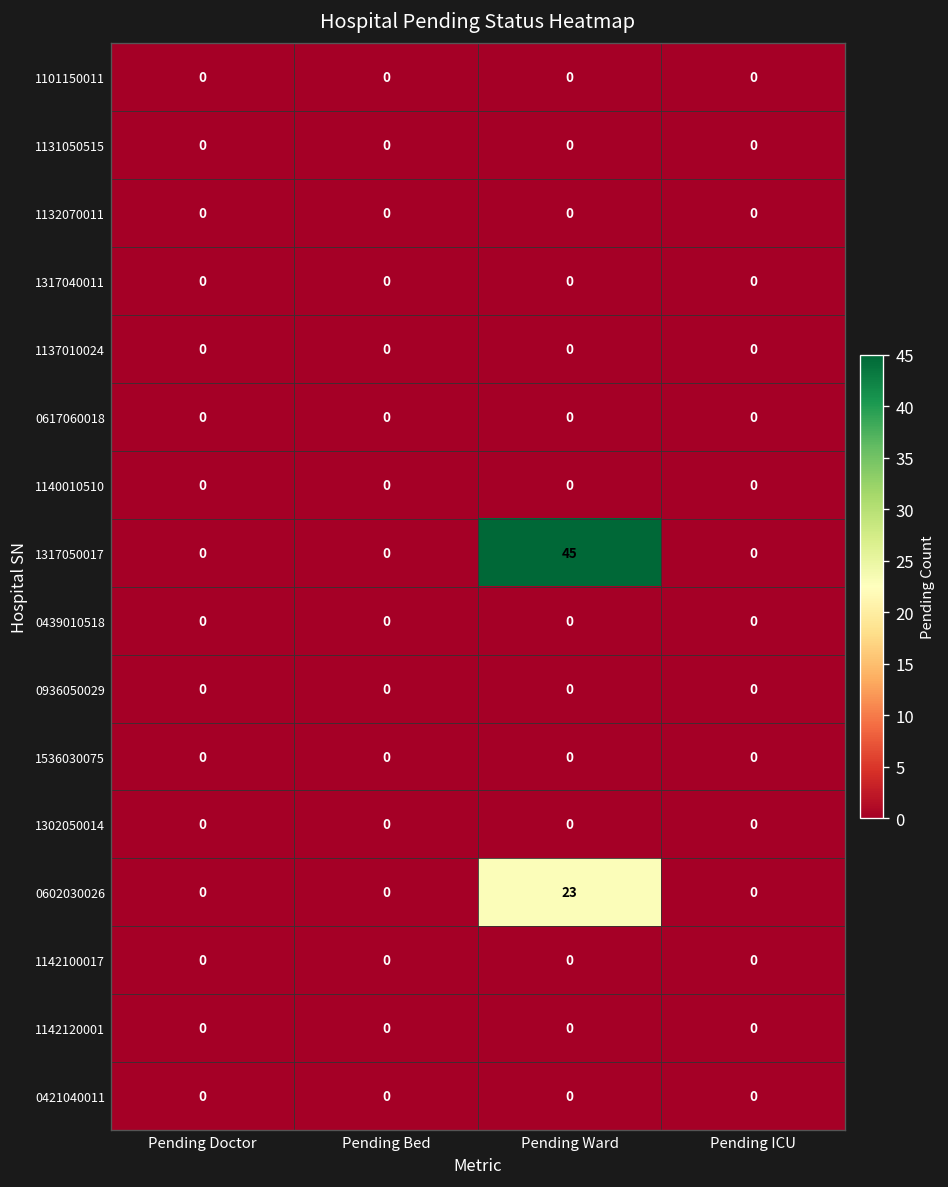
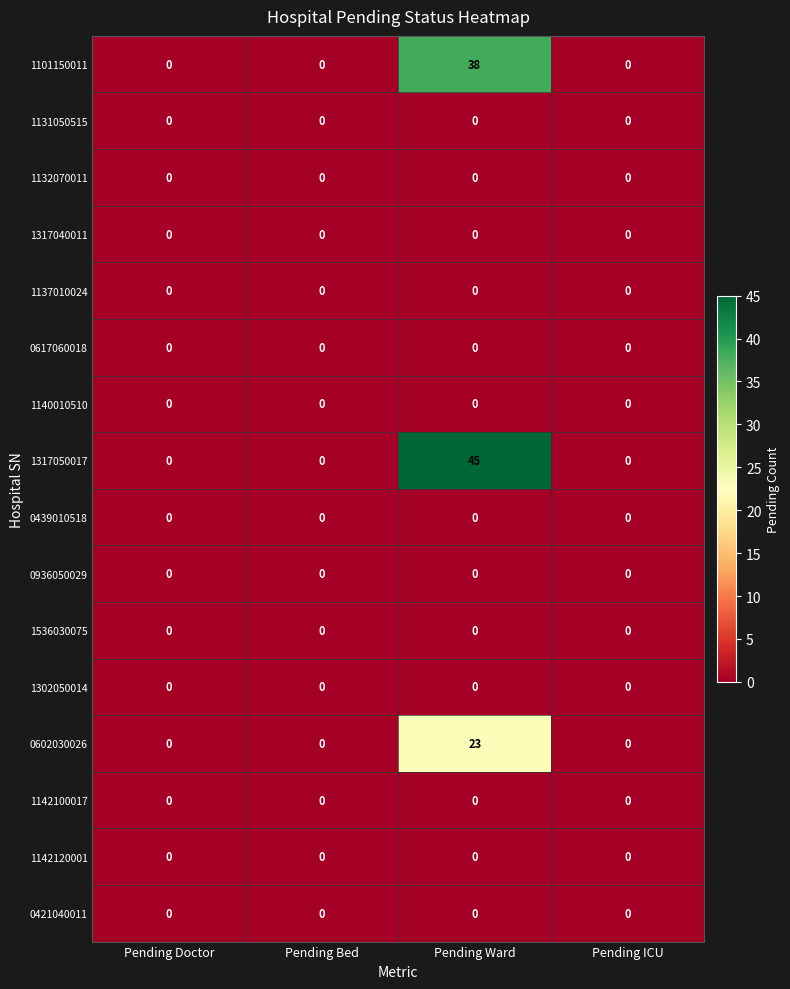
1101150011, Pending Ward: 0 -> 38
